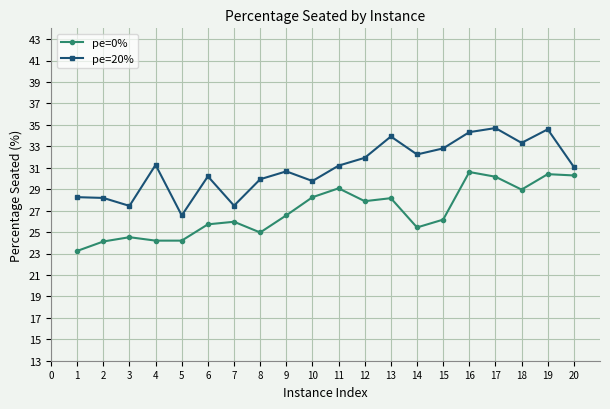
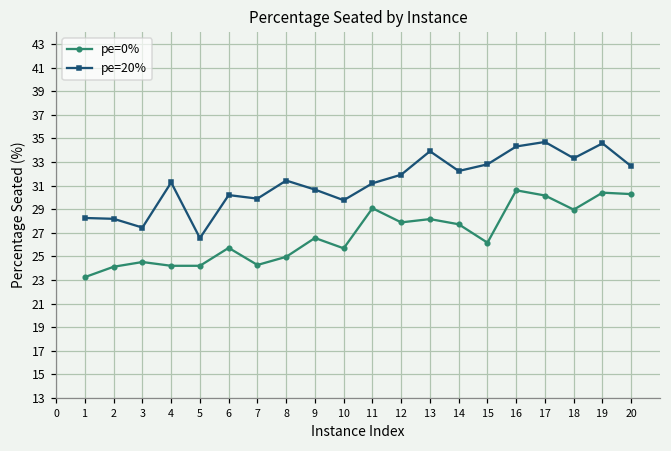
pe=0%, 7: 26.0 -> 24.3
pe=20%, 7: 27.5 -> 29.9
pe=20%, 8: 29.9 -> 31.4
pe=0%, 10: 28.2 -> 25.7
pe=0%, 14: 25.4 -> 27.7
pe=20%, 20: 31.1 -> 32.6
